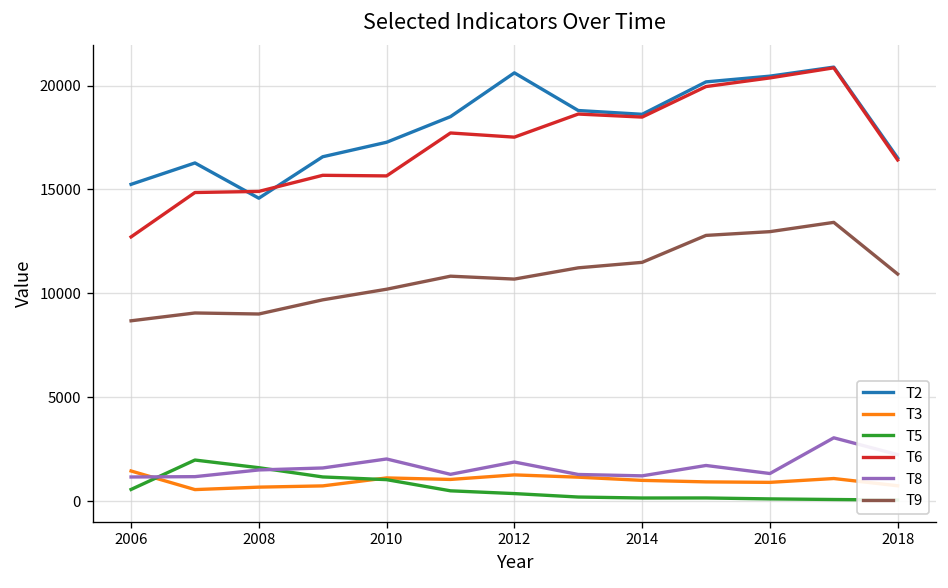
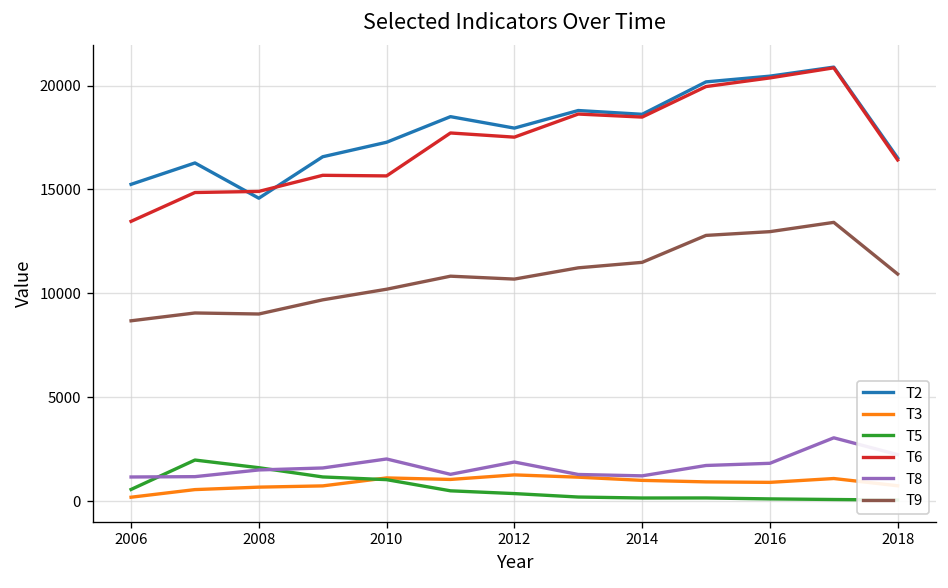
T3, 2006: 1400 -> 200
T6, 2006: 12700 -> 13500
T2, 2012: 20600 -> 18000
T8, 2016: 1300 -> 1800
